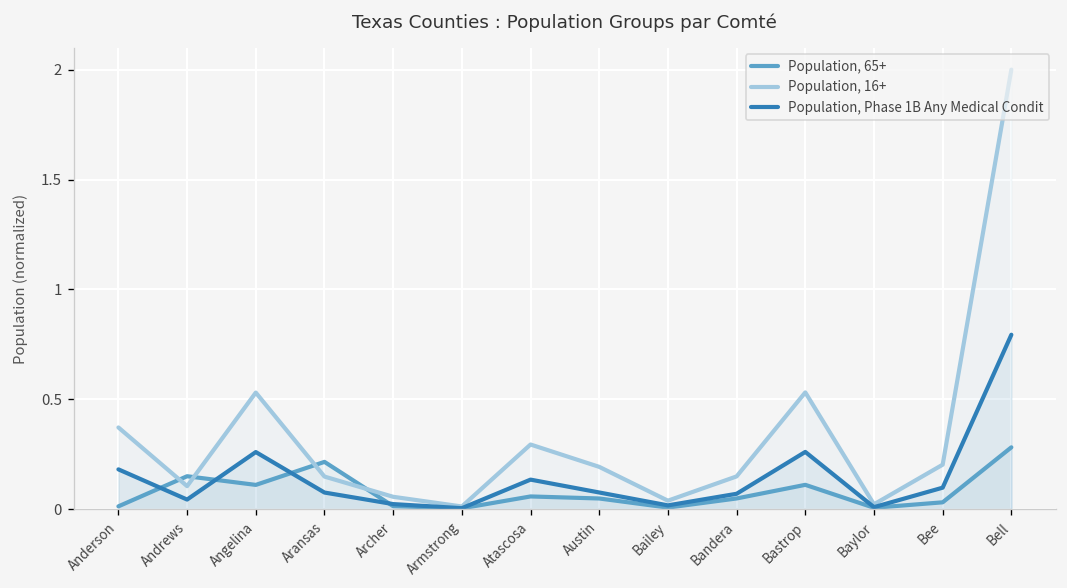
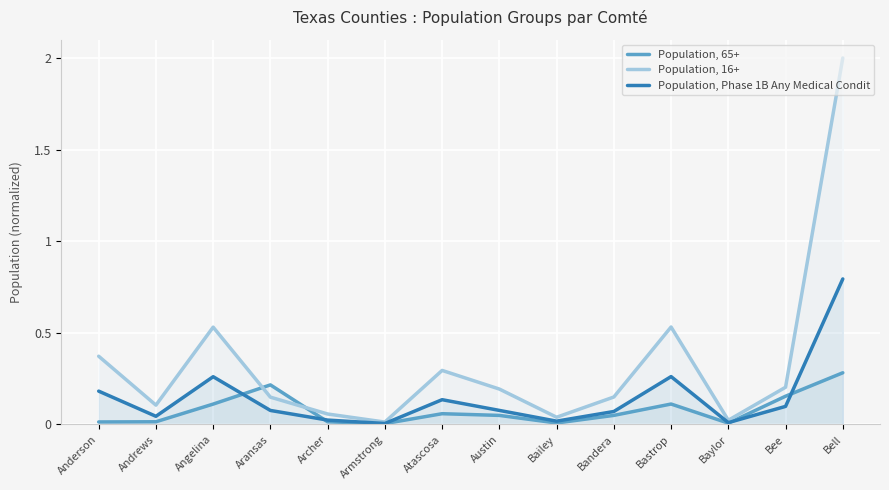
Population, 65+, Andrews: 0.15 -> 0.01
Population, 65+, Bee: 0.03 -> 0.15
